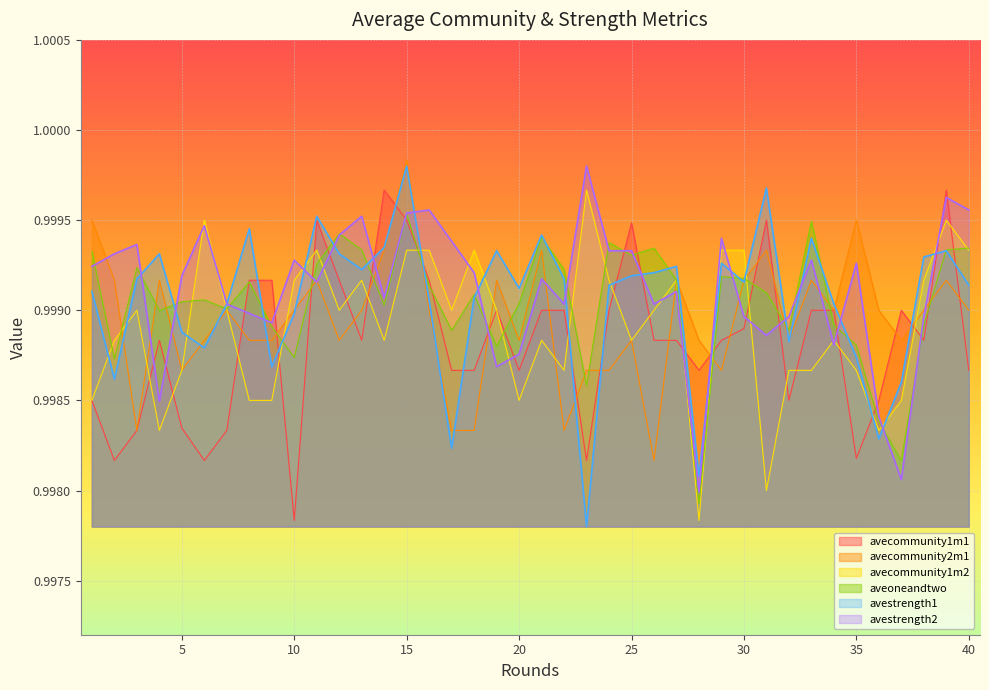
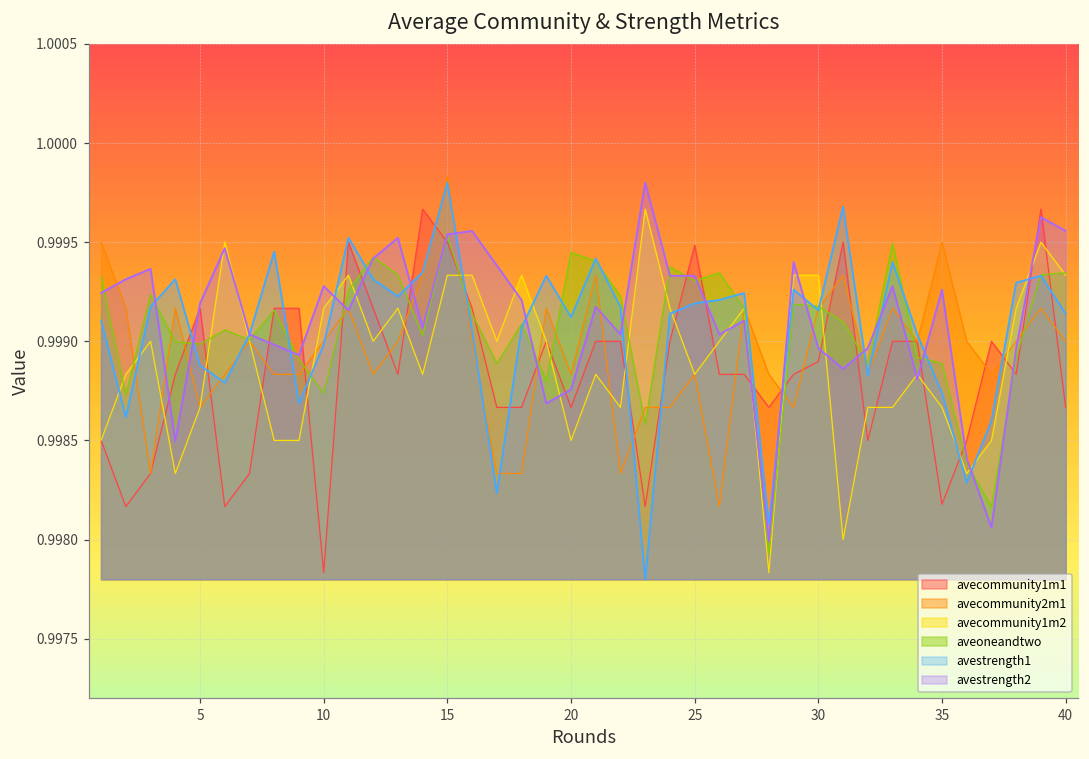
avecommunity1m1, 5: 0.99835 -> 0.99917
aveoneandtwo, 5: 0.99905 -> 0.99899
aveoneandtwo, 20: 0.99904 -> 0.99945
aveoneandtwo, 35: 0.99881 -> 0.99889
